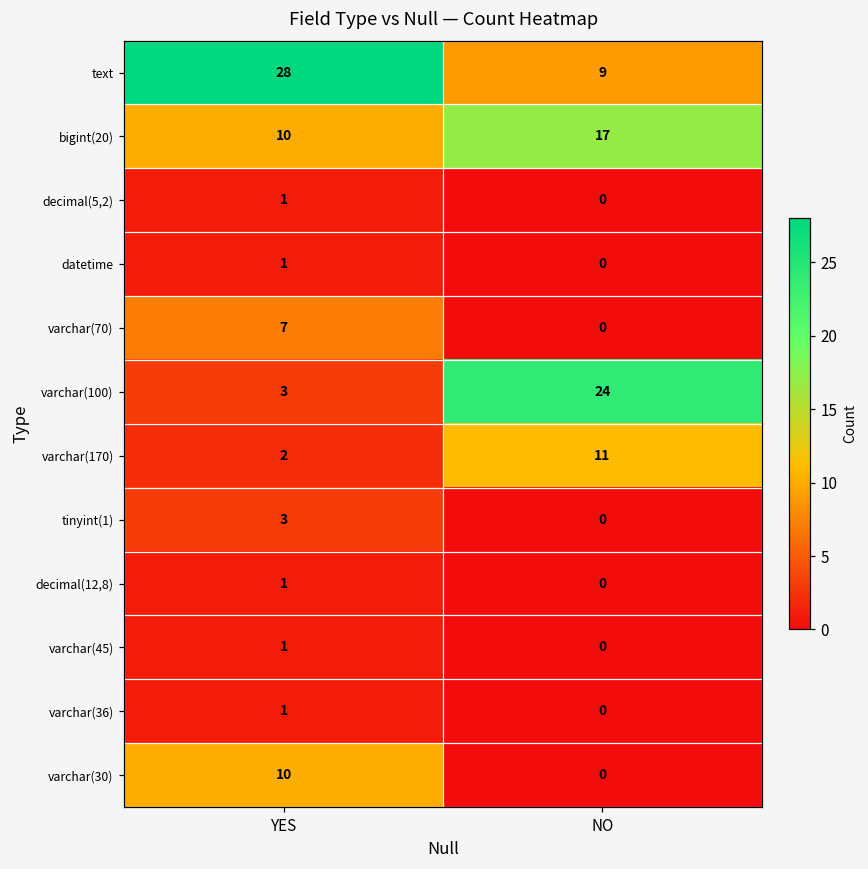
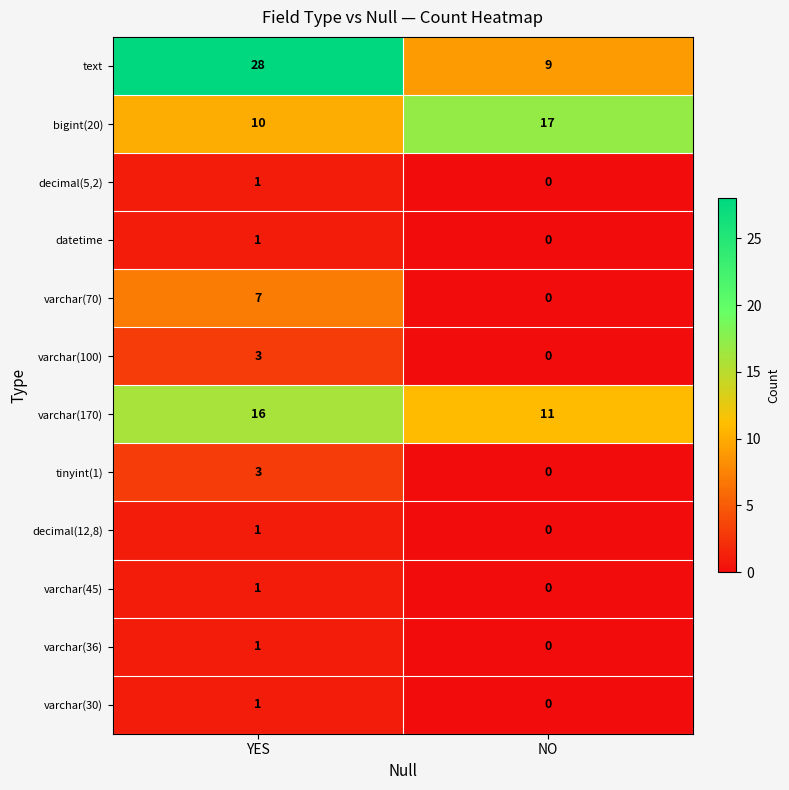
varchar(100), NO: 24 -> 0
varchar(170), YES: 2 -> 16
varchar(30), YES: 10 -> 1
